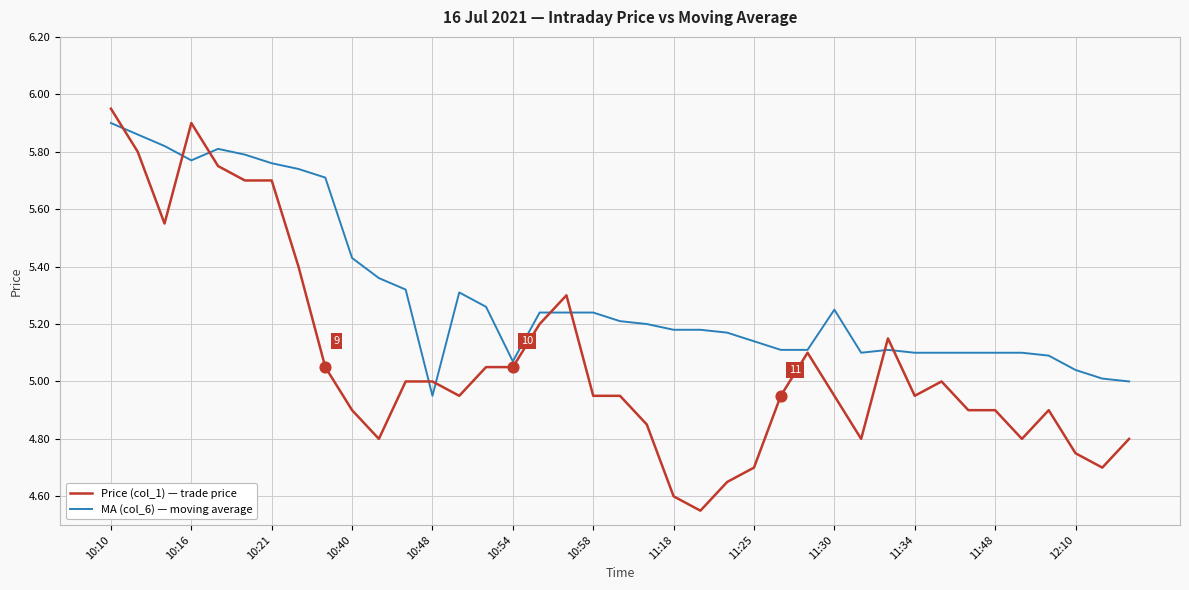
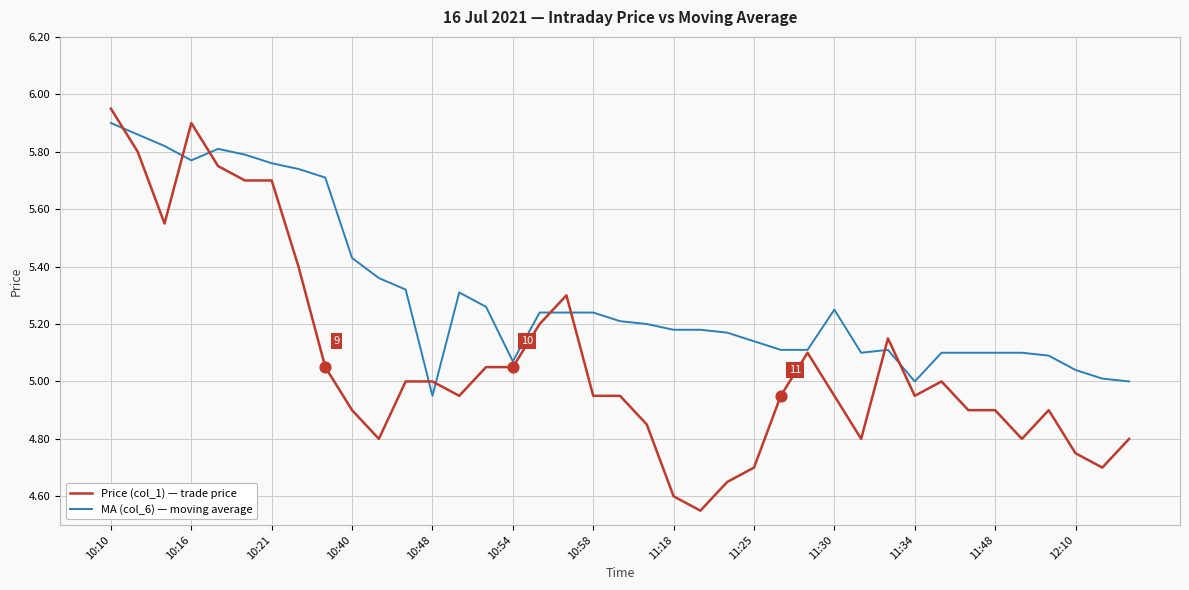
MA (col_6) — moving average, 11:34: 5.1 -> 5.0
